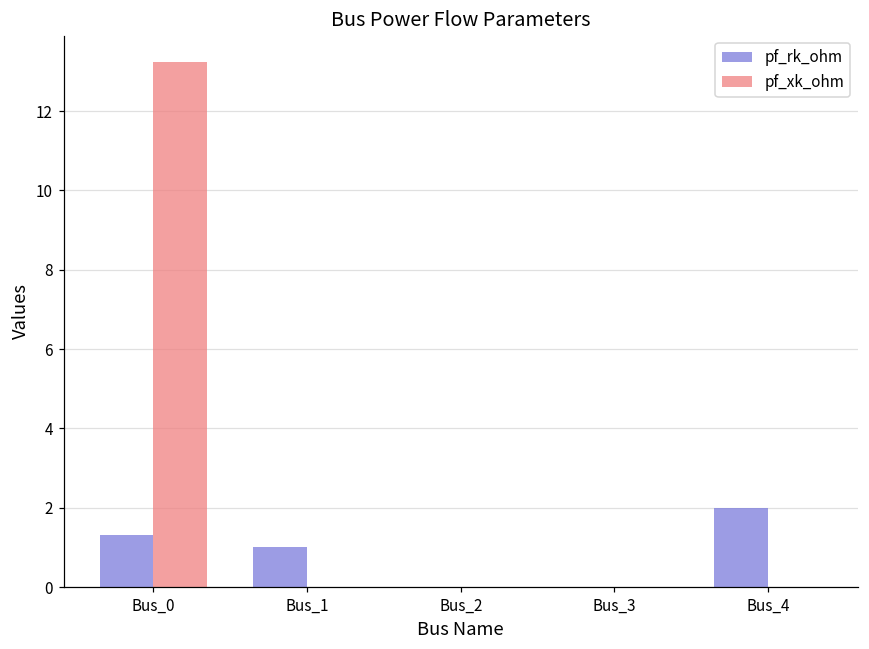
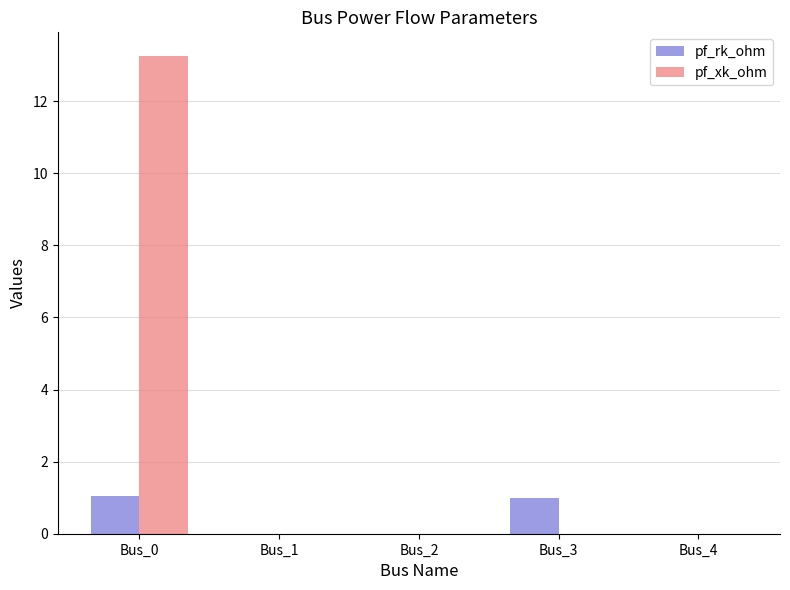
pf_rk_ohm, Bus_0: 1.3 -> 1.1
pf_rk_ohm, Bus_1: 1 -> 0
pf_rk_ohm, Bus_3: 0 -> 1
pf_rk_ohm, Bus_4: 2 -> 0
